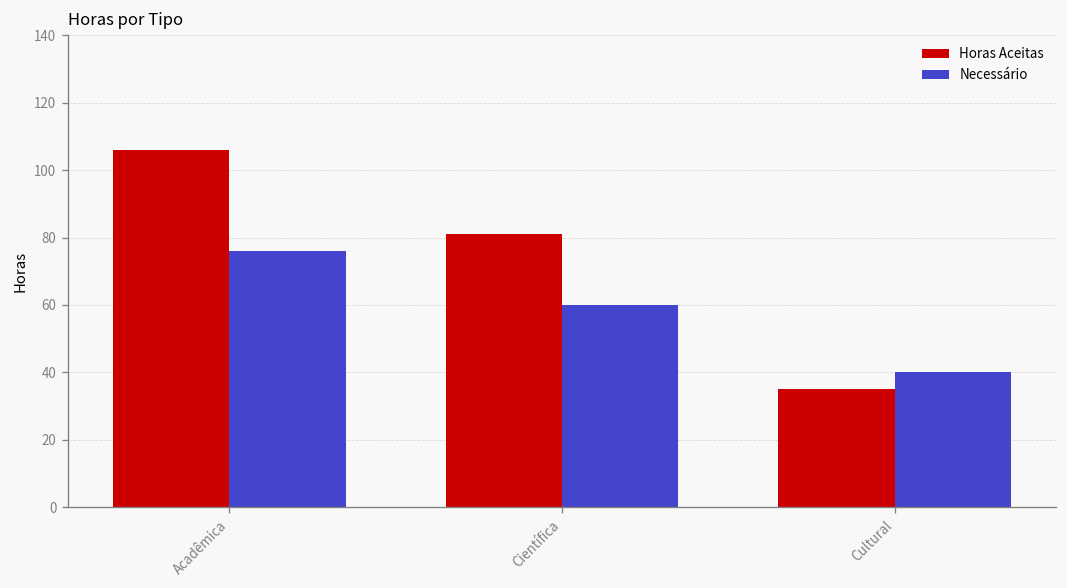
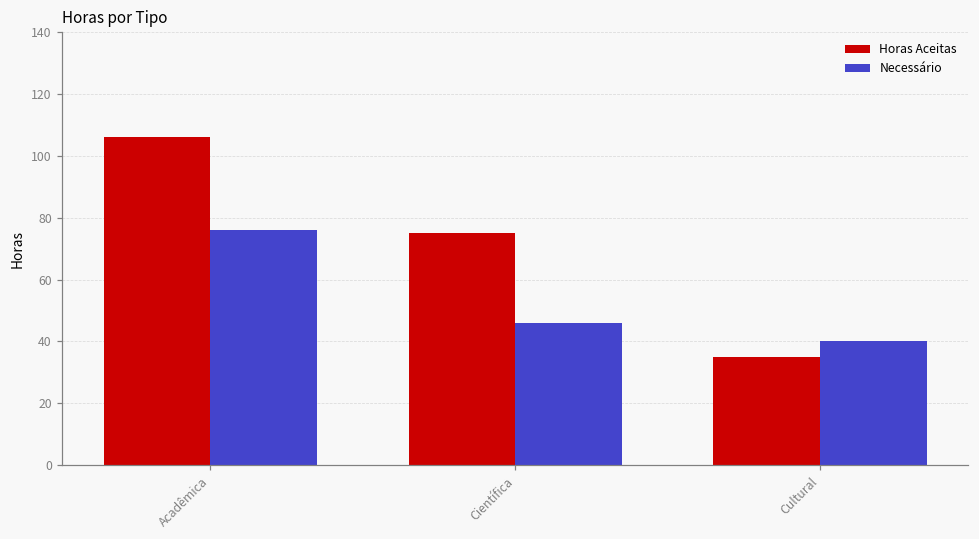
Horas Aceitas, Científica: 81 -> 75
Necessário, Científica: 60 -> 46
